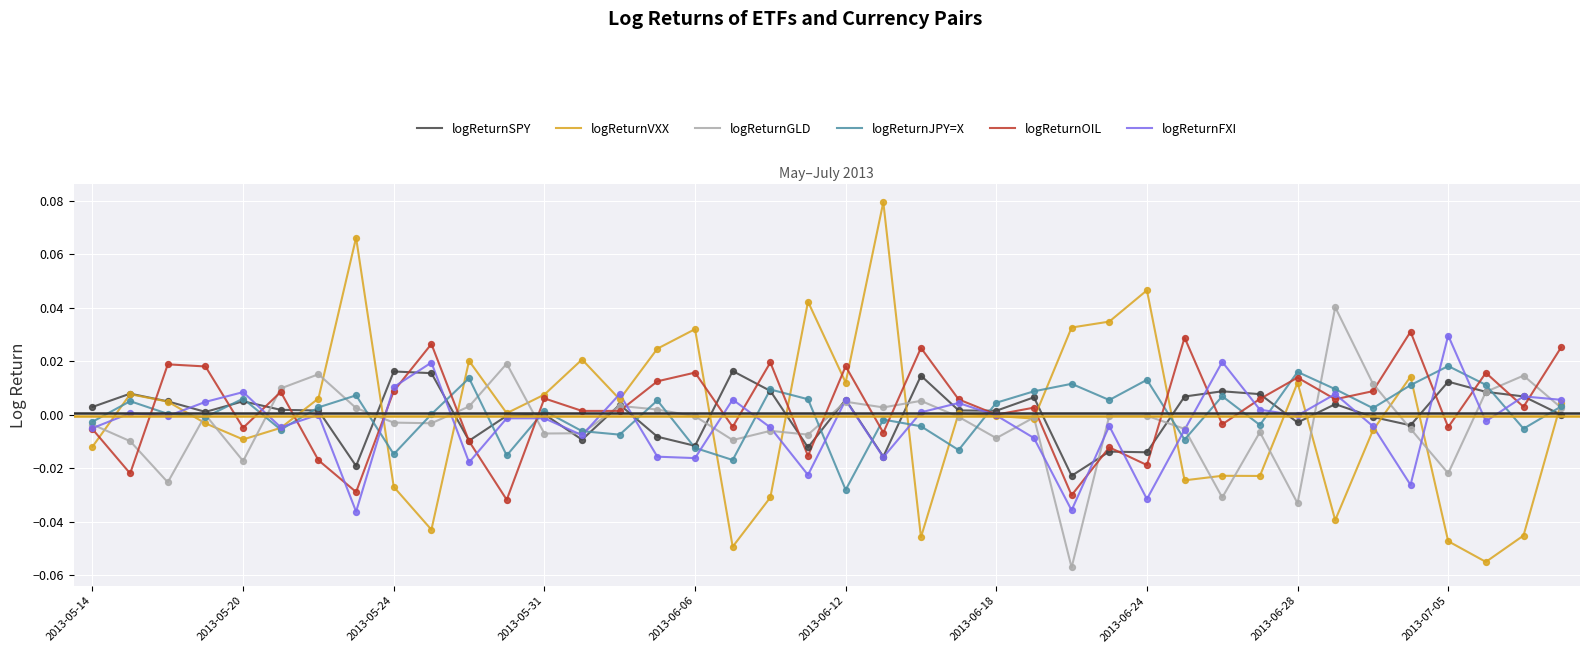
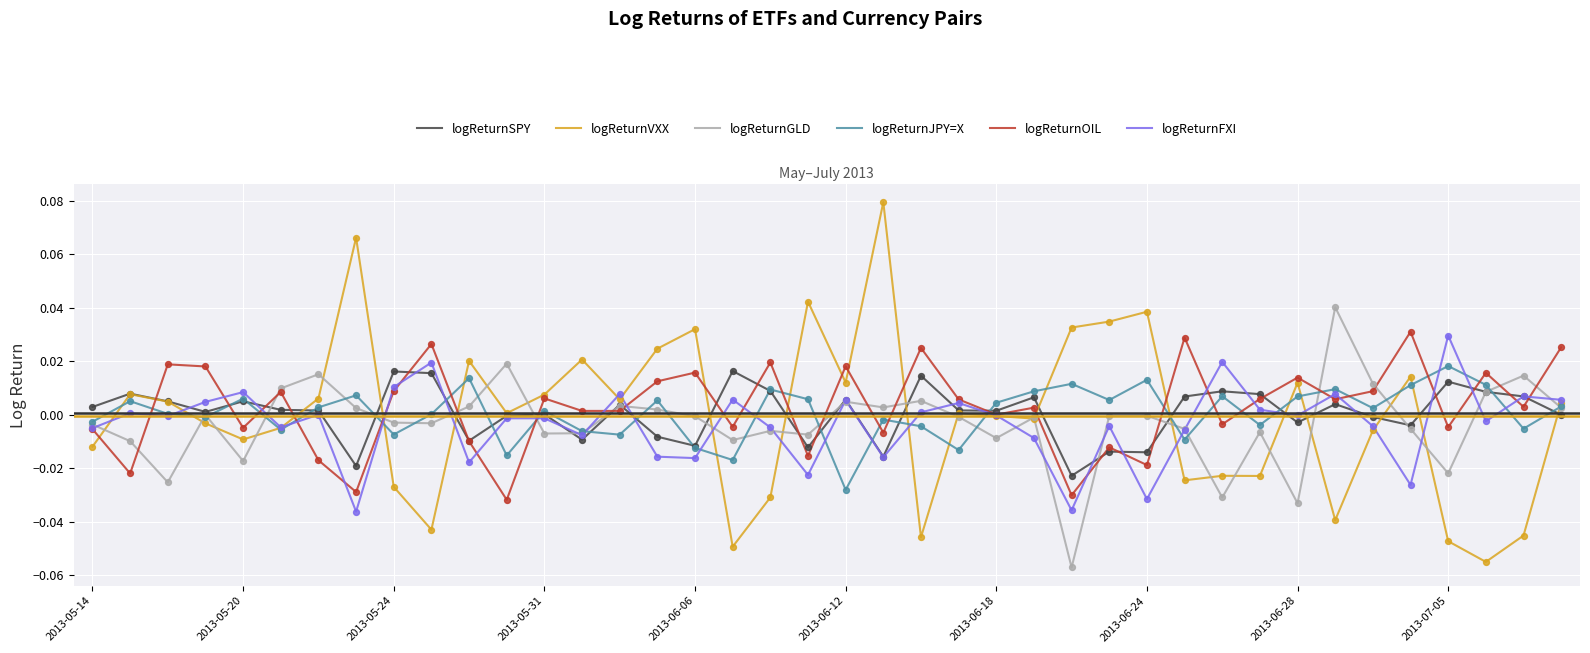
logReturnJPY=X, 2013-05-24: -0.015 -> -0.007
logReturnVXX, 2013-06-24: 0.046 -> 0.038
logReturnJPY=X, 2013-06-28: 0.016 -> 0.007
